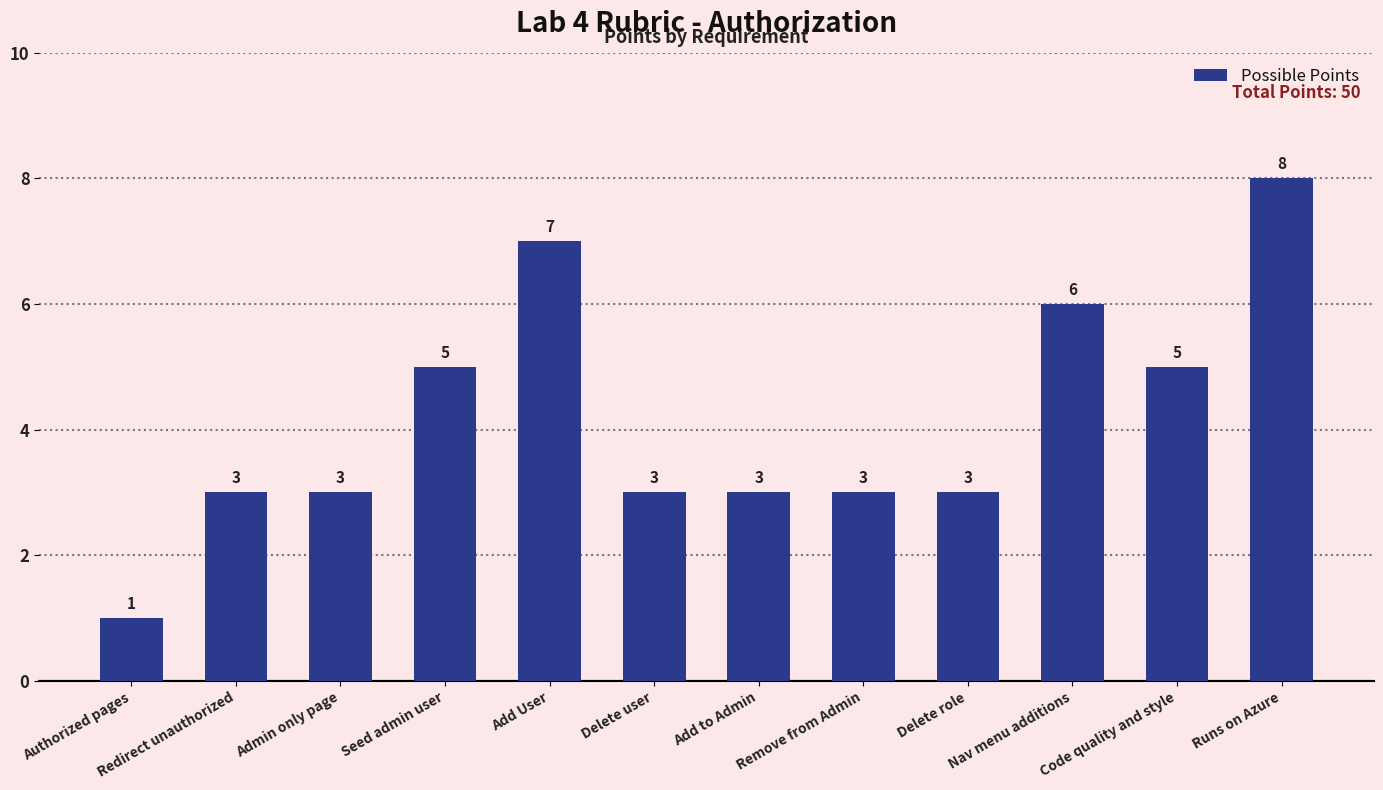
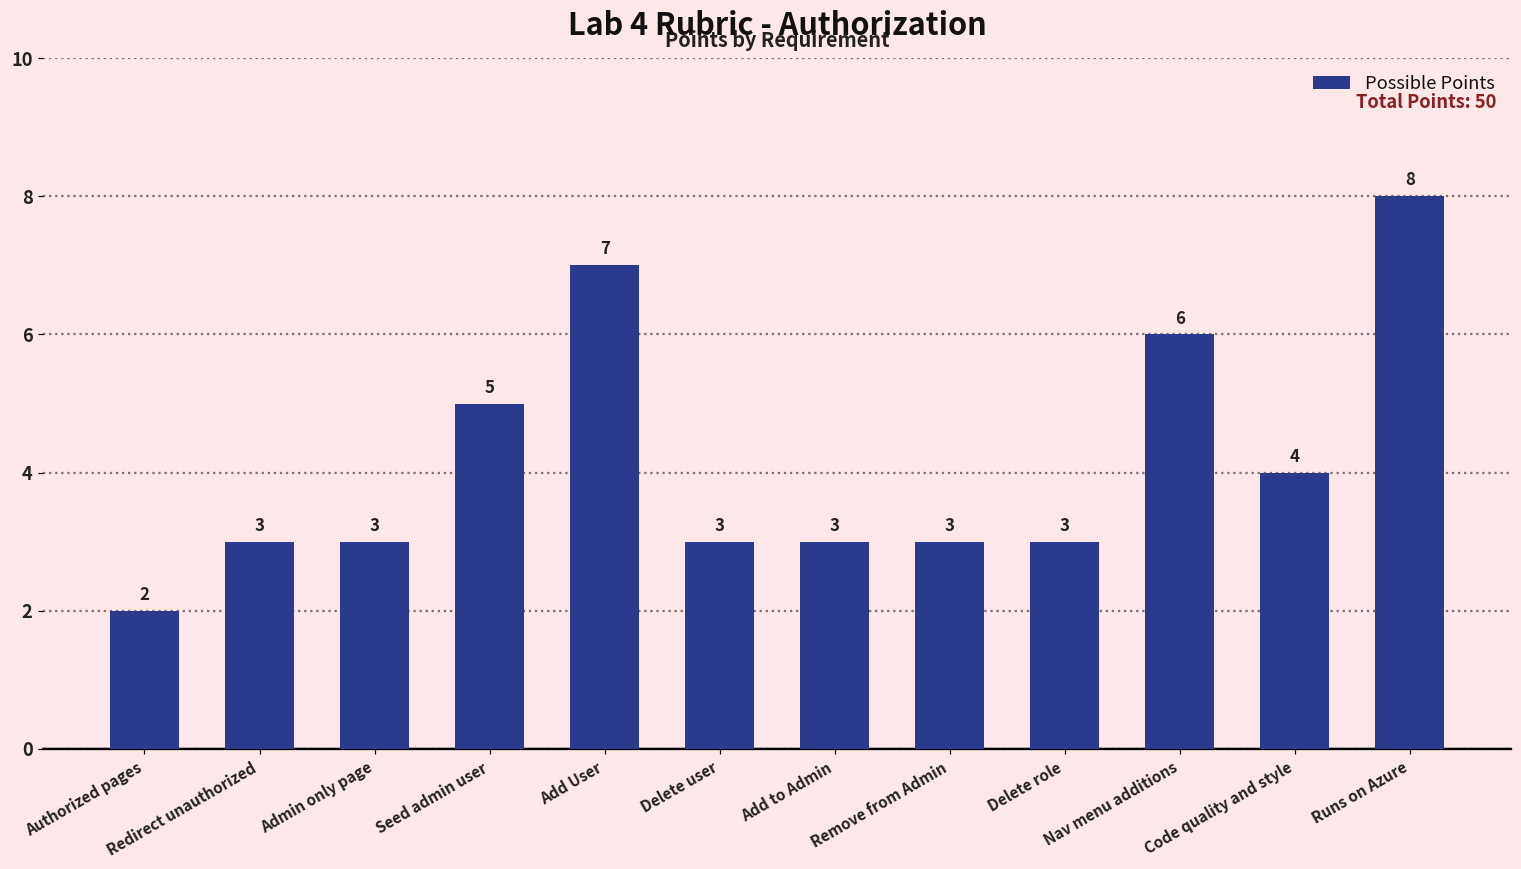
Authorized pages: 1 -> 2
Code quality and style: 5 -> 4
